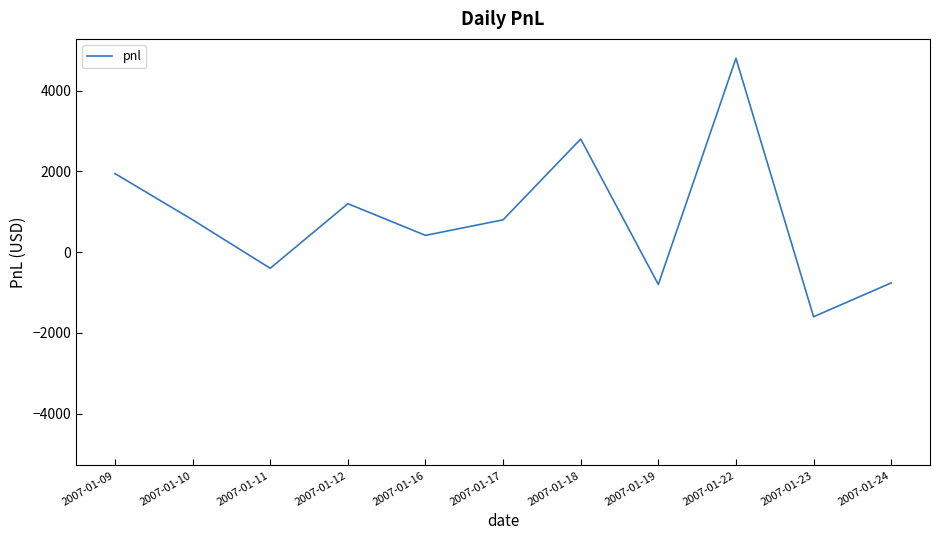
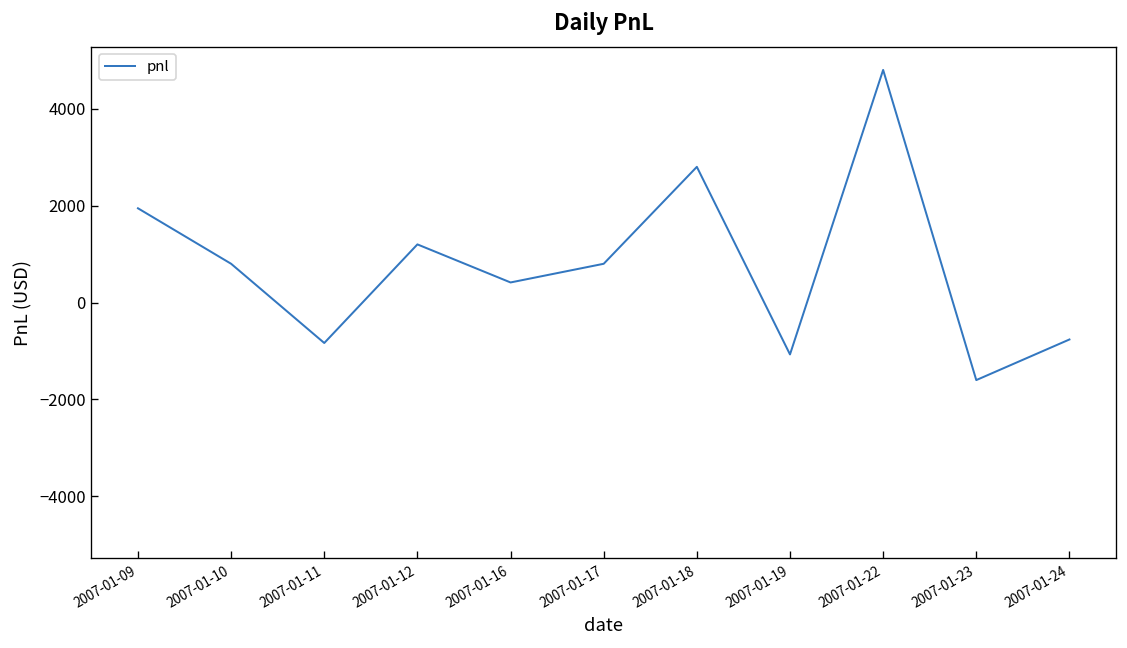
2007-01-11: -400 -> -800
2007-01-19: -800 -> -1100
